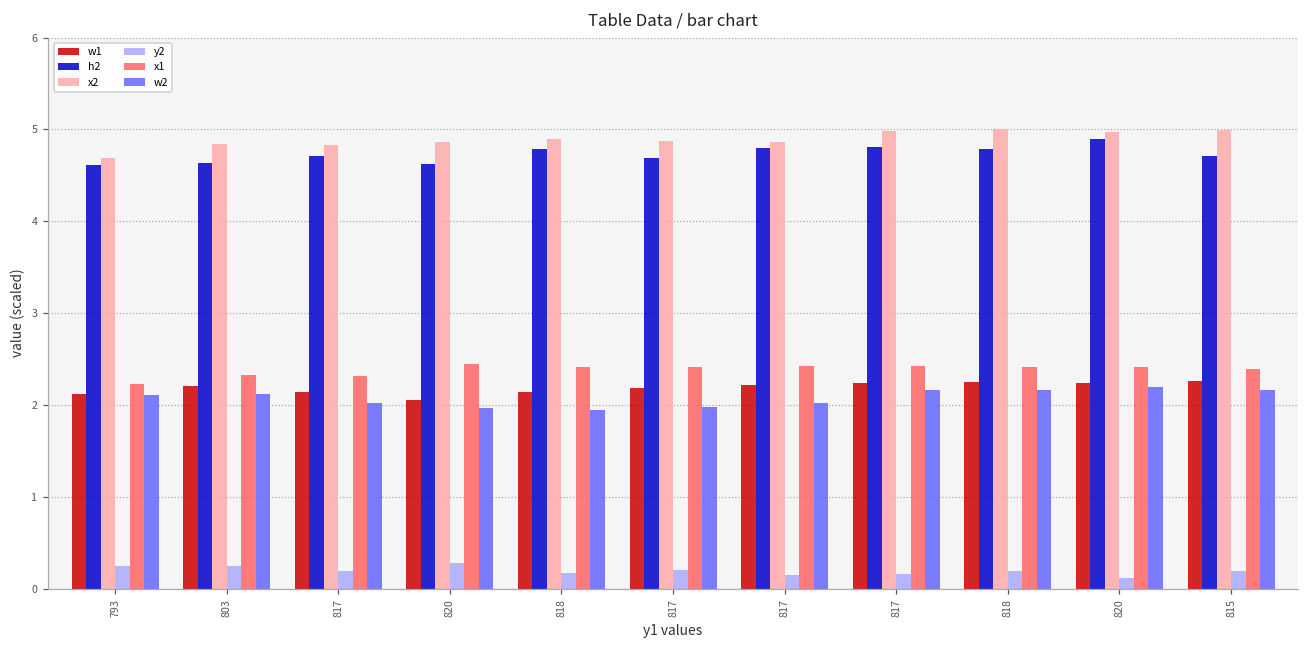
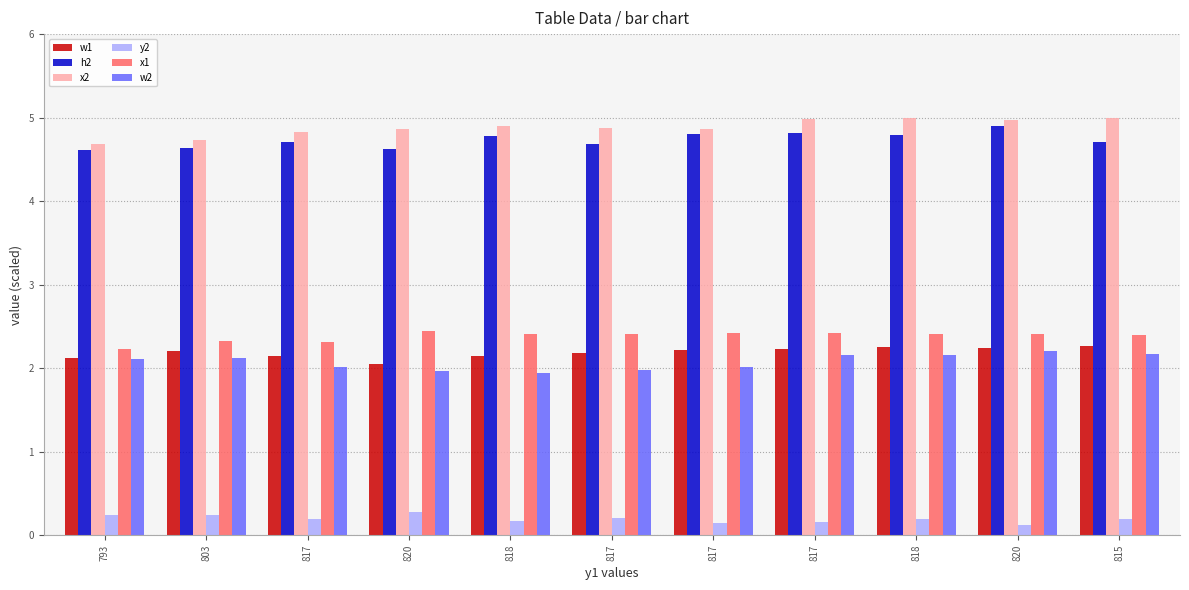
x2, 803: 4.8 -> 4.7
